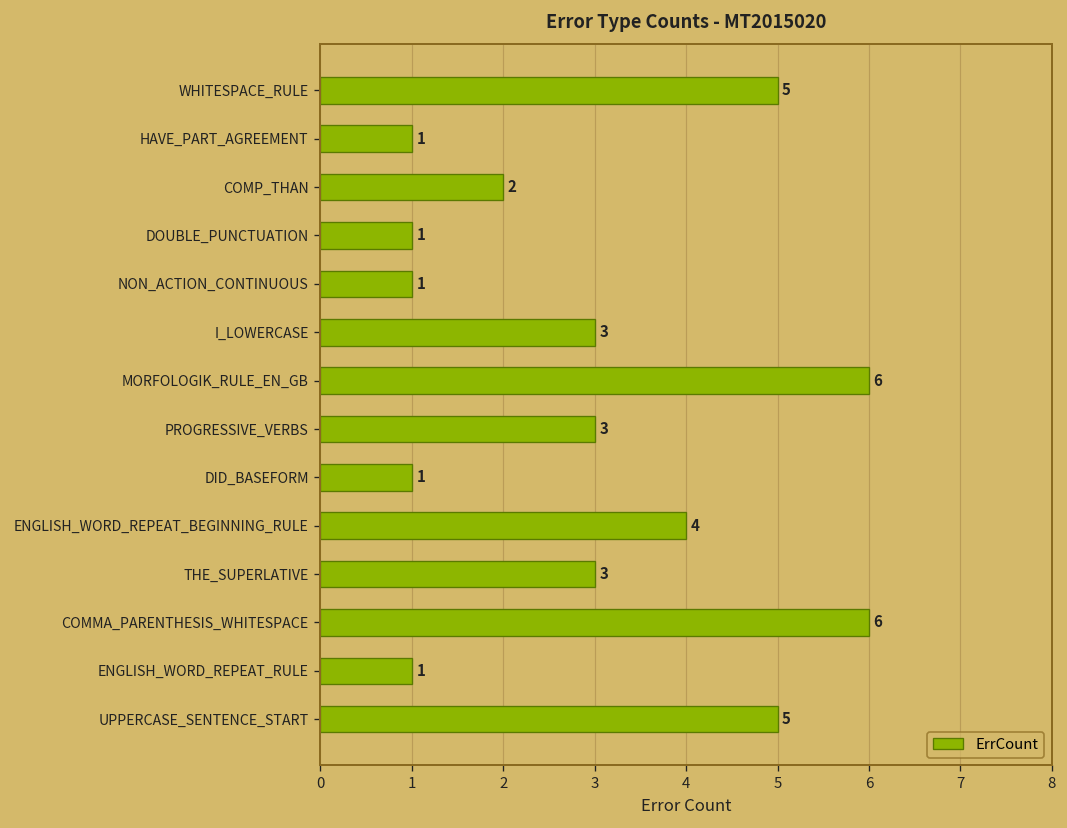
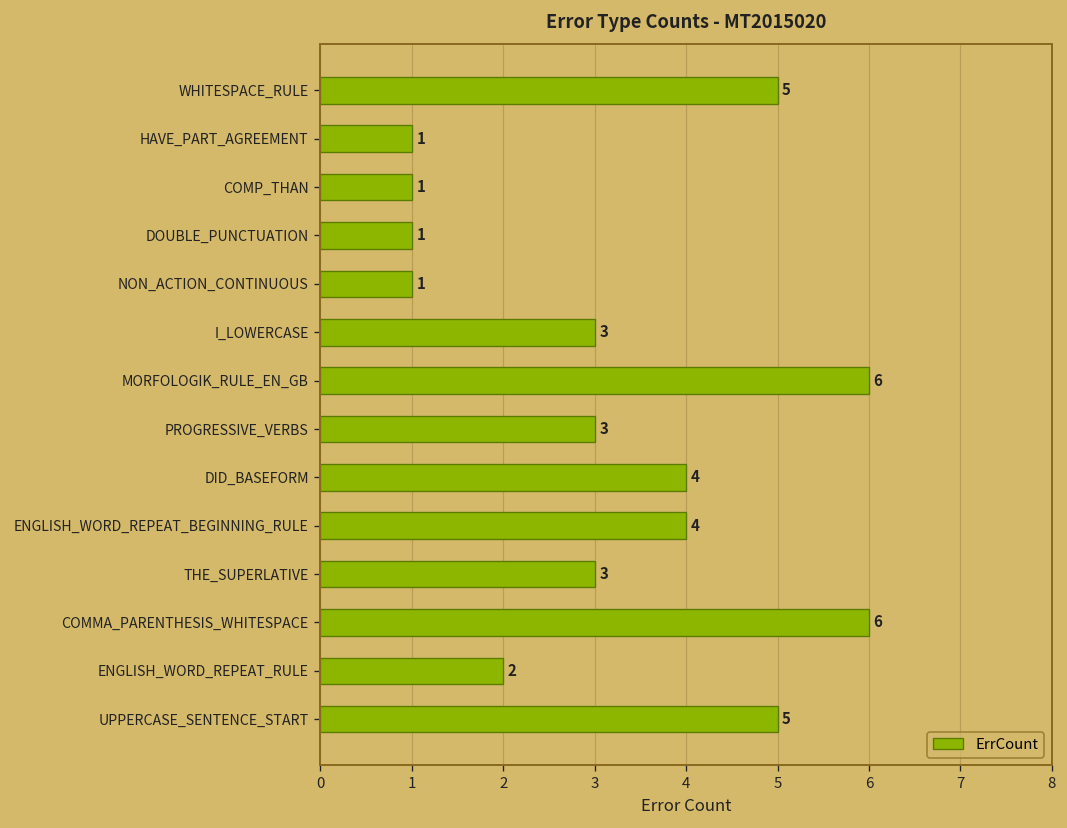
COMP_THAN: 2 -> 1
DID_BASEFORM: 1 -> 4
ENGLISH_WORD_REPEAT_RULE: 1 -> 2
